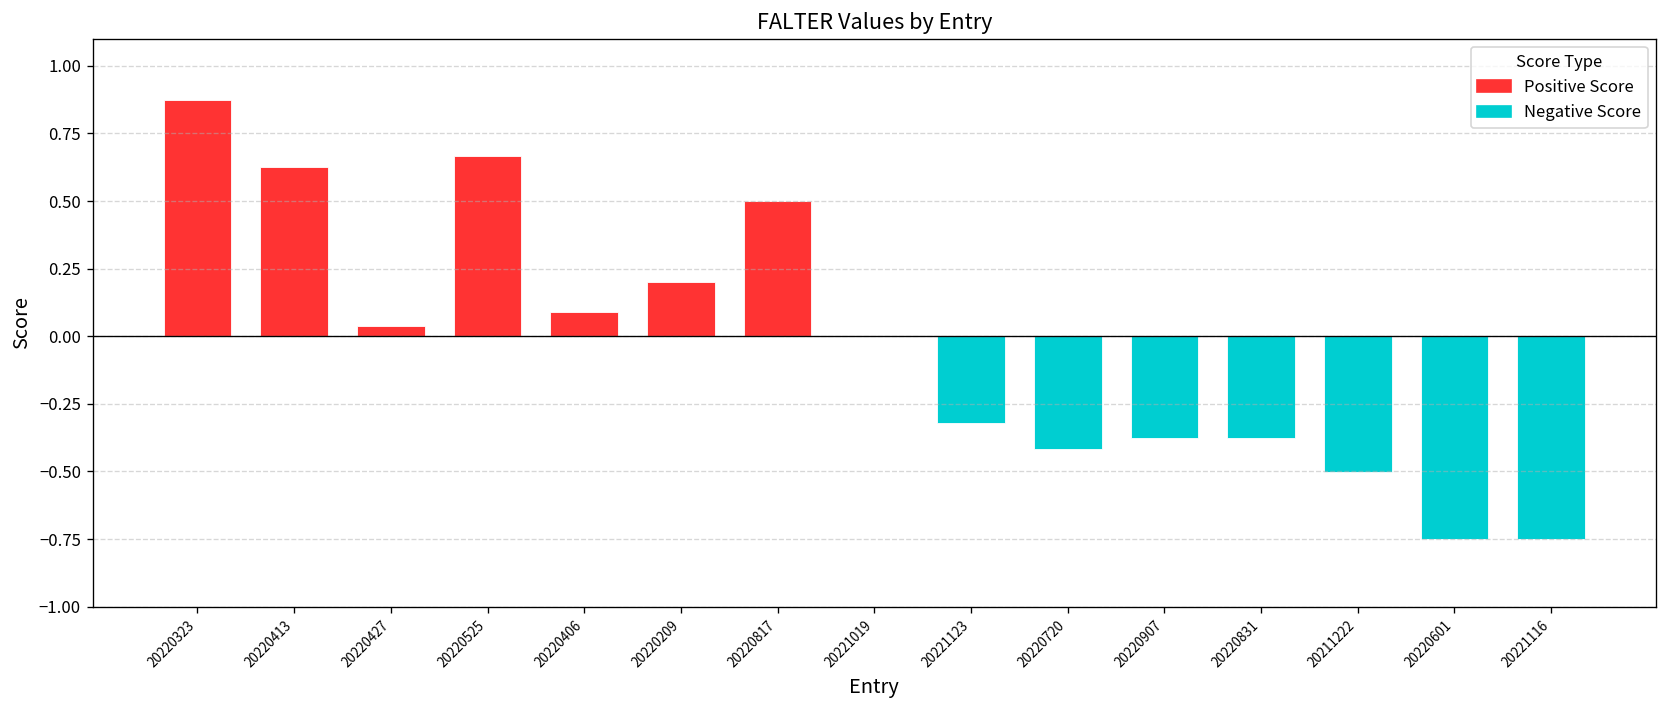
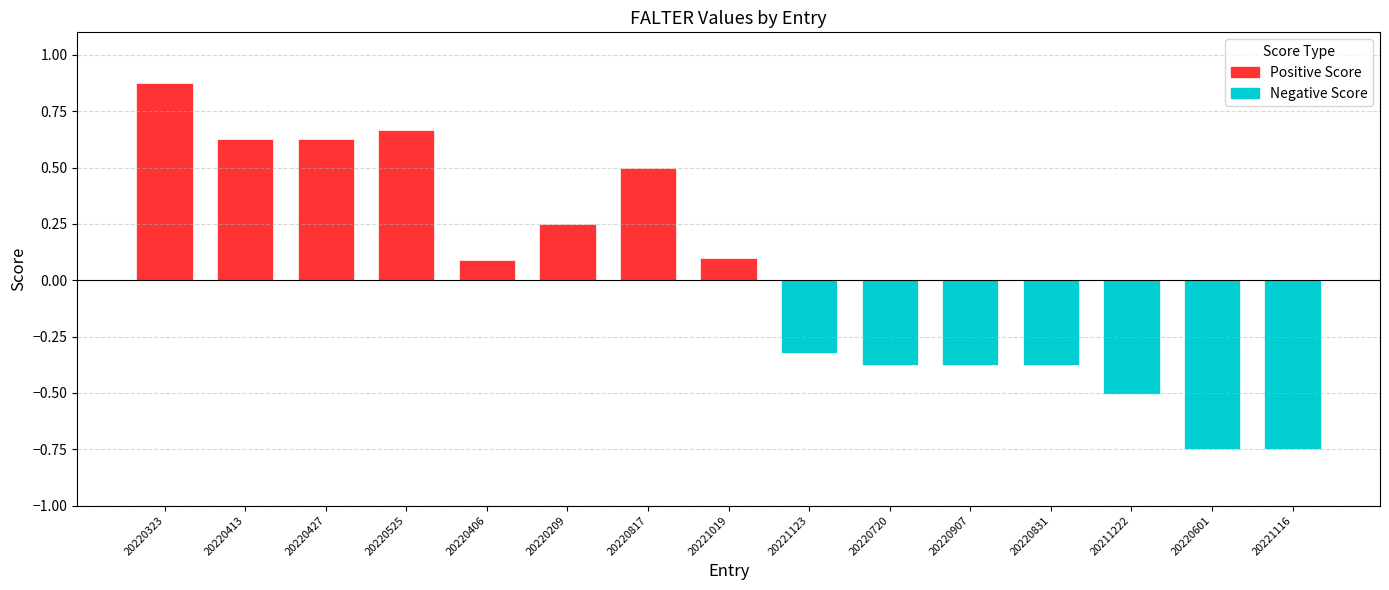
20220427: 0.04 -> 0.63
20220209: 0.20 -> 0.25
20221019: 0.0 -> 0.1
20220720: -0.42 -> -0.38
